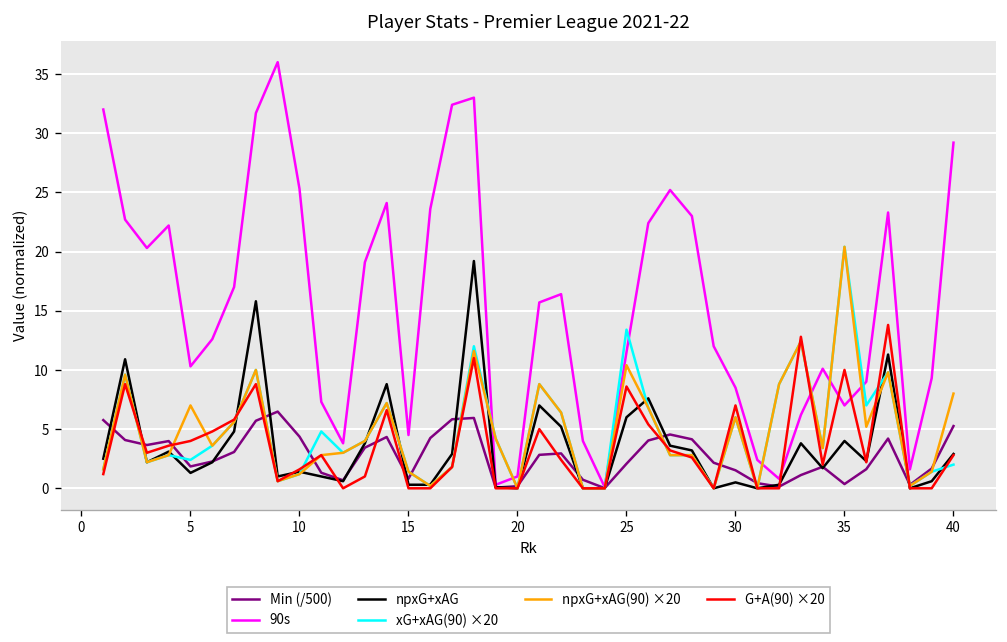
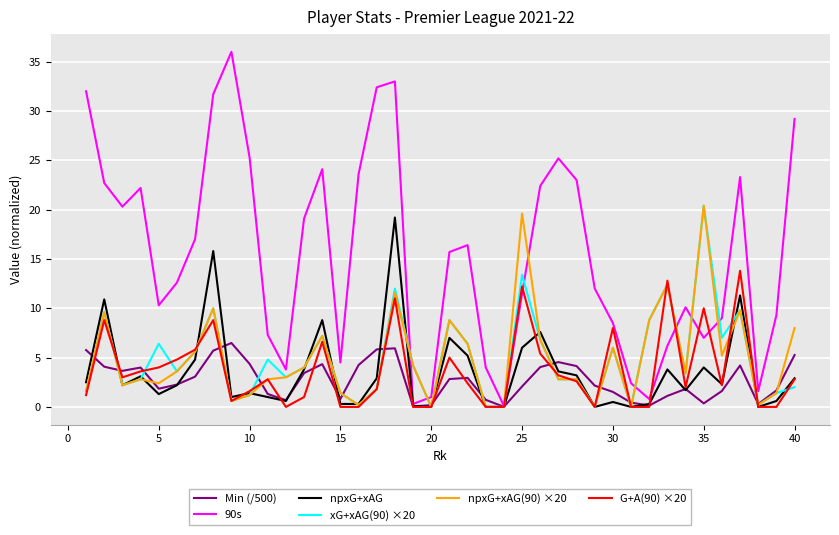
xG+xAG(90) ×20, 5: 2 -> 6
npxG+xAG(90) ×20, 5: 7 -> 2
npxG+xAG(90) ×20, 25: 10 -> 20
G+A(90) ×20, 25: 9 -> 12
G+A(90) ×20, 30: 7 -> 8
